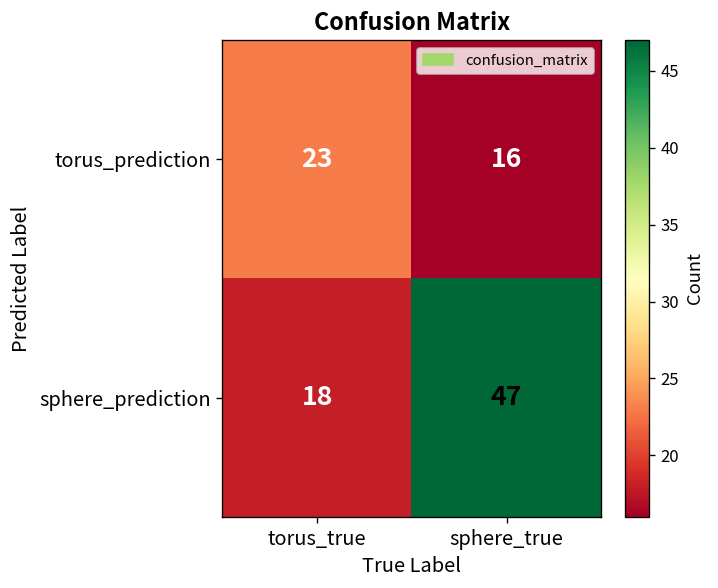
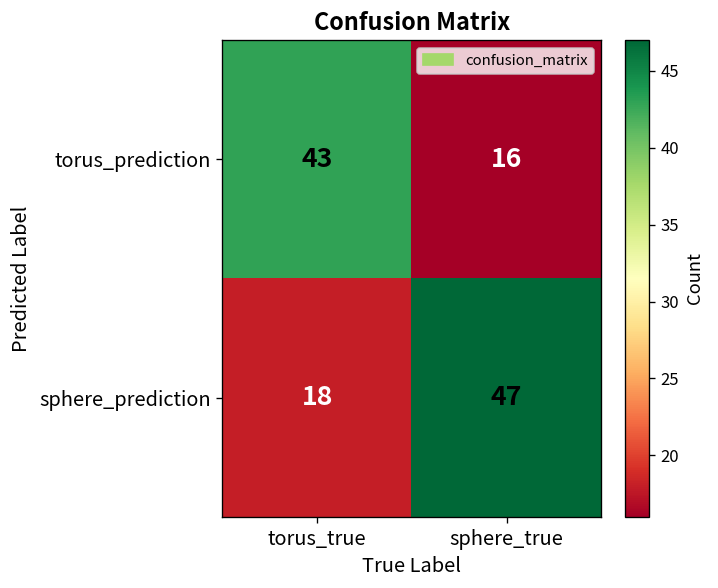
torus_prediction, torus_true: 23 -> 43
